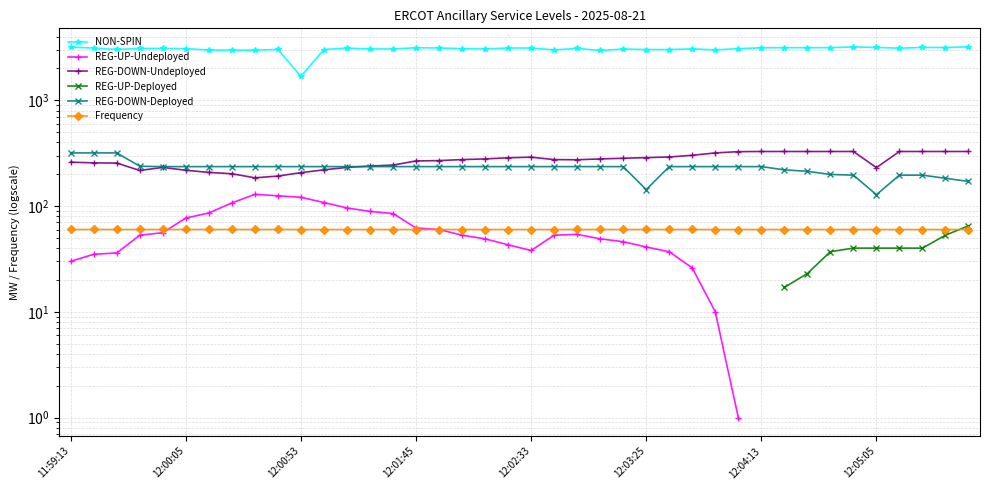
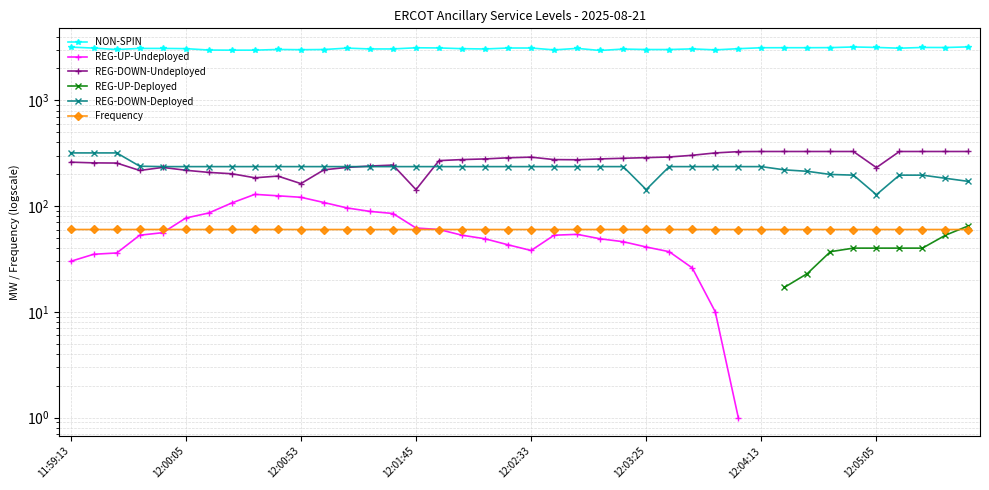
NON-SPIN, 12:00:53: 1700 -> 3000
REG-DOWN-Undeployed, 12:00:53: 210 -> 160
REG-DOWN-Undeployed, 12:01:45: 270 -> 140
